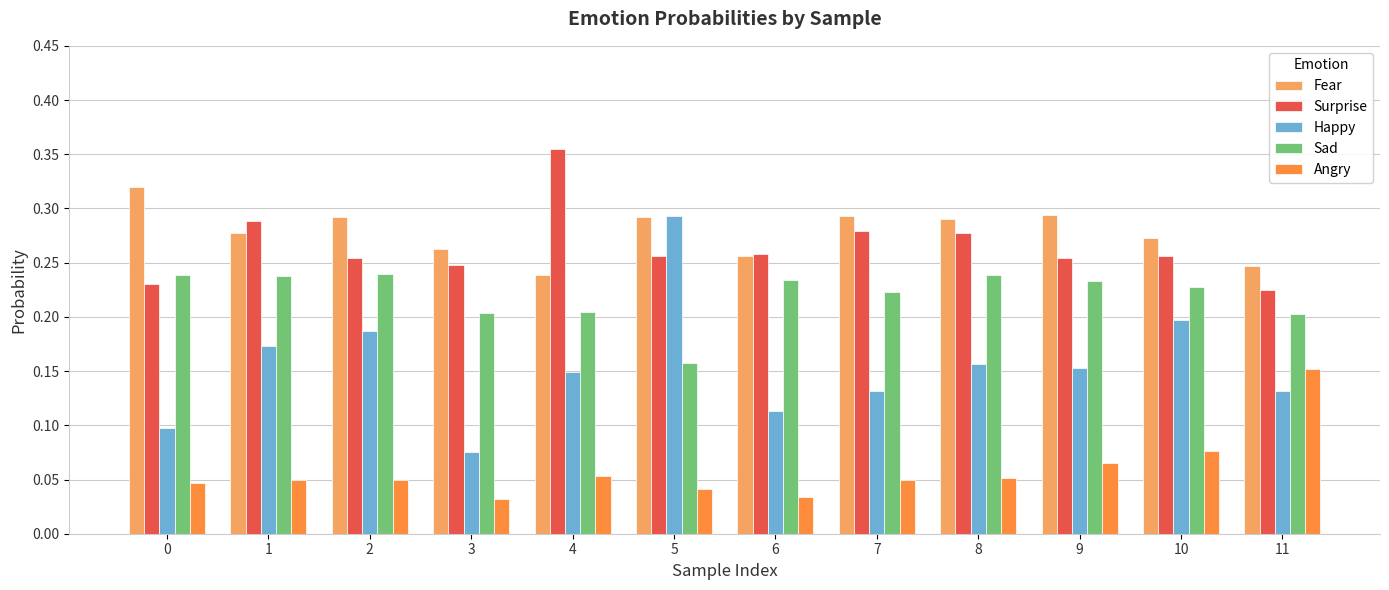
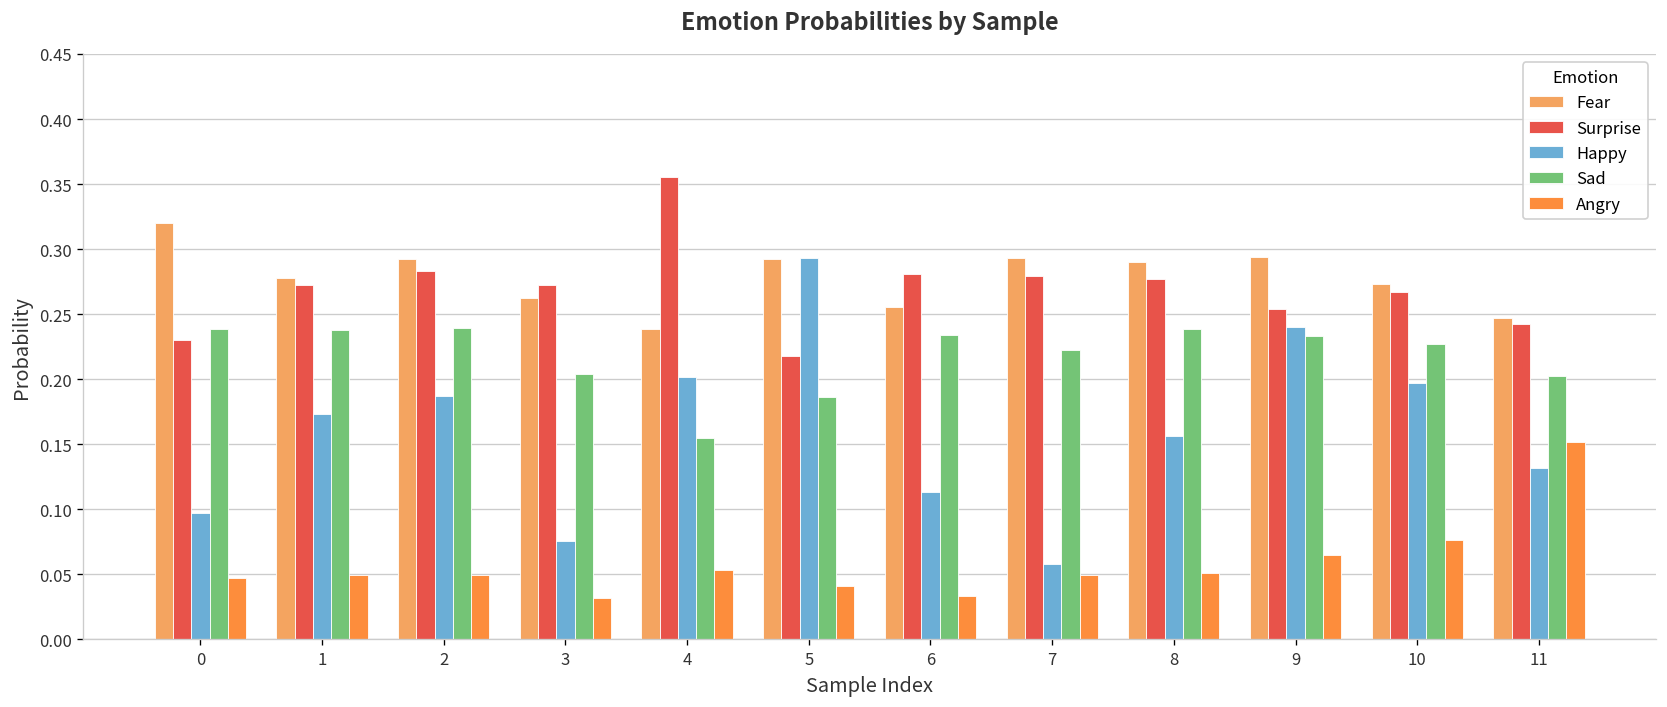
Surprise, 1: 0.289 -> 0.273
Surprise, 2: 0.254 -> 0.283
Surprise, 3: 0.248 -> 0.272
Happy, 4: 0.149 -> 0.202
Sad, 4: 0.204 -> 0.155
Surprise, 5: 0.256 -> 0.218
Sad, 5: 0.157 -> 0.186
Surprise, 6: 0.258 -> 0.281
Happy, 7: 0.132 -> 0.058
Happy, 9: 0.153 -> 0.240
Surprise, 10: 0.256 -> 0.267
Surprise, 11: 0.225 -> 0.243
